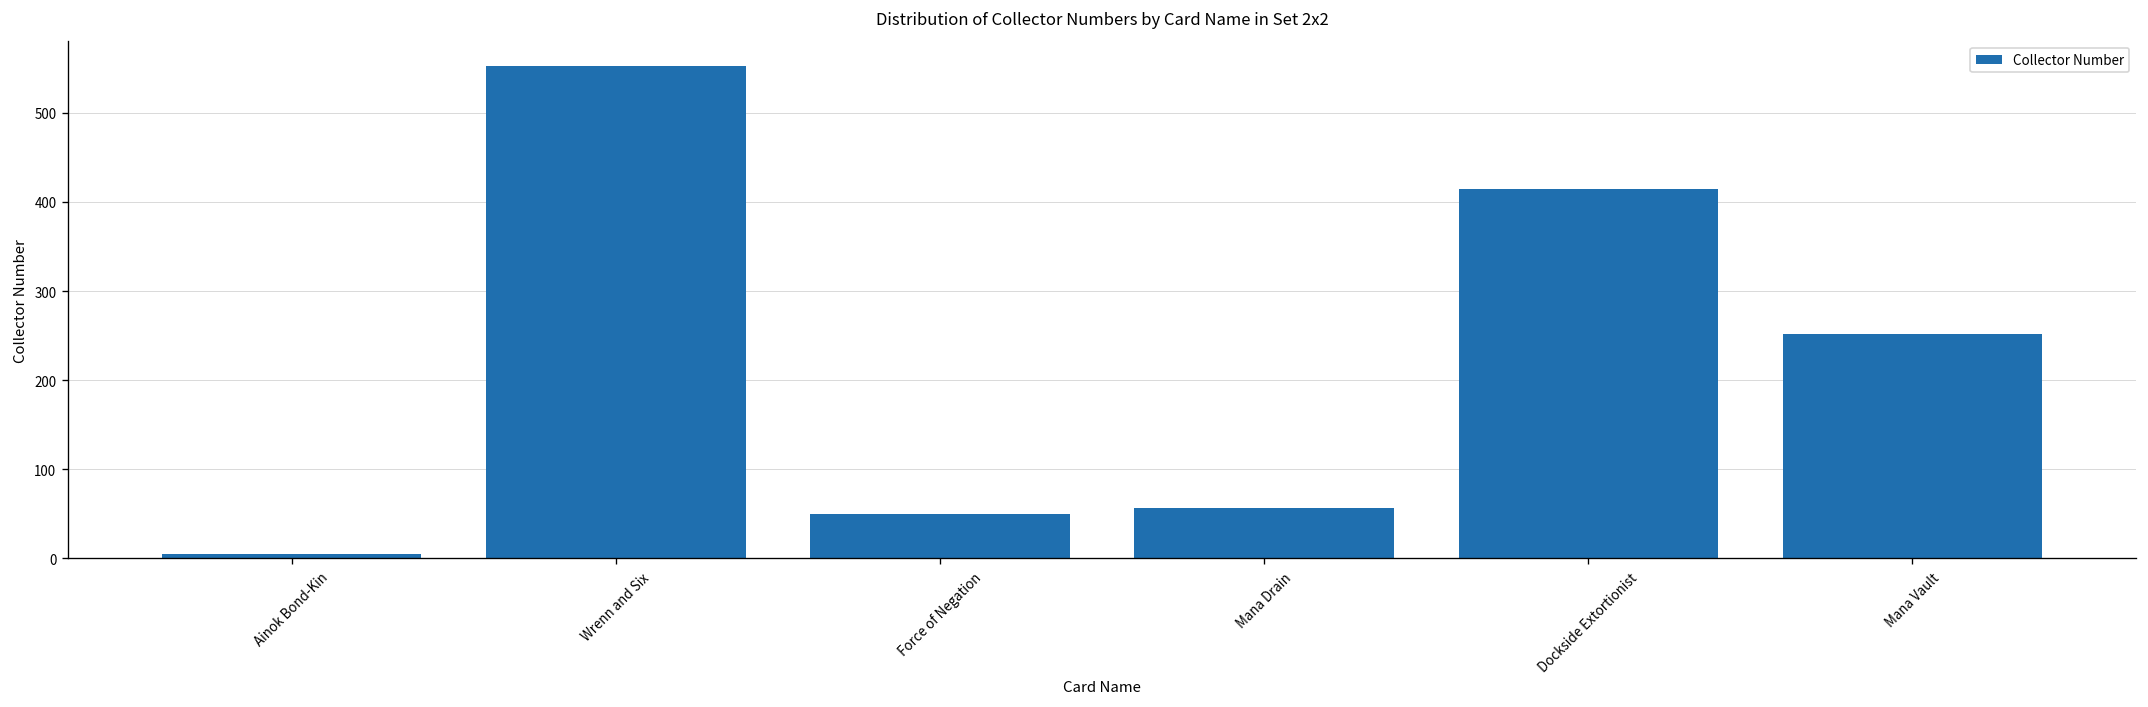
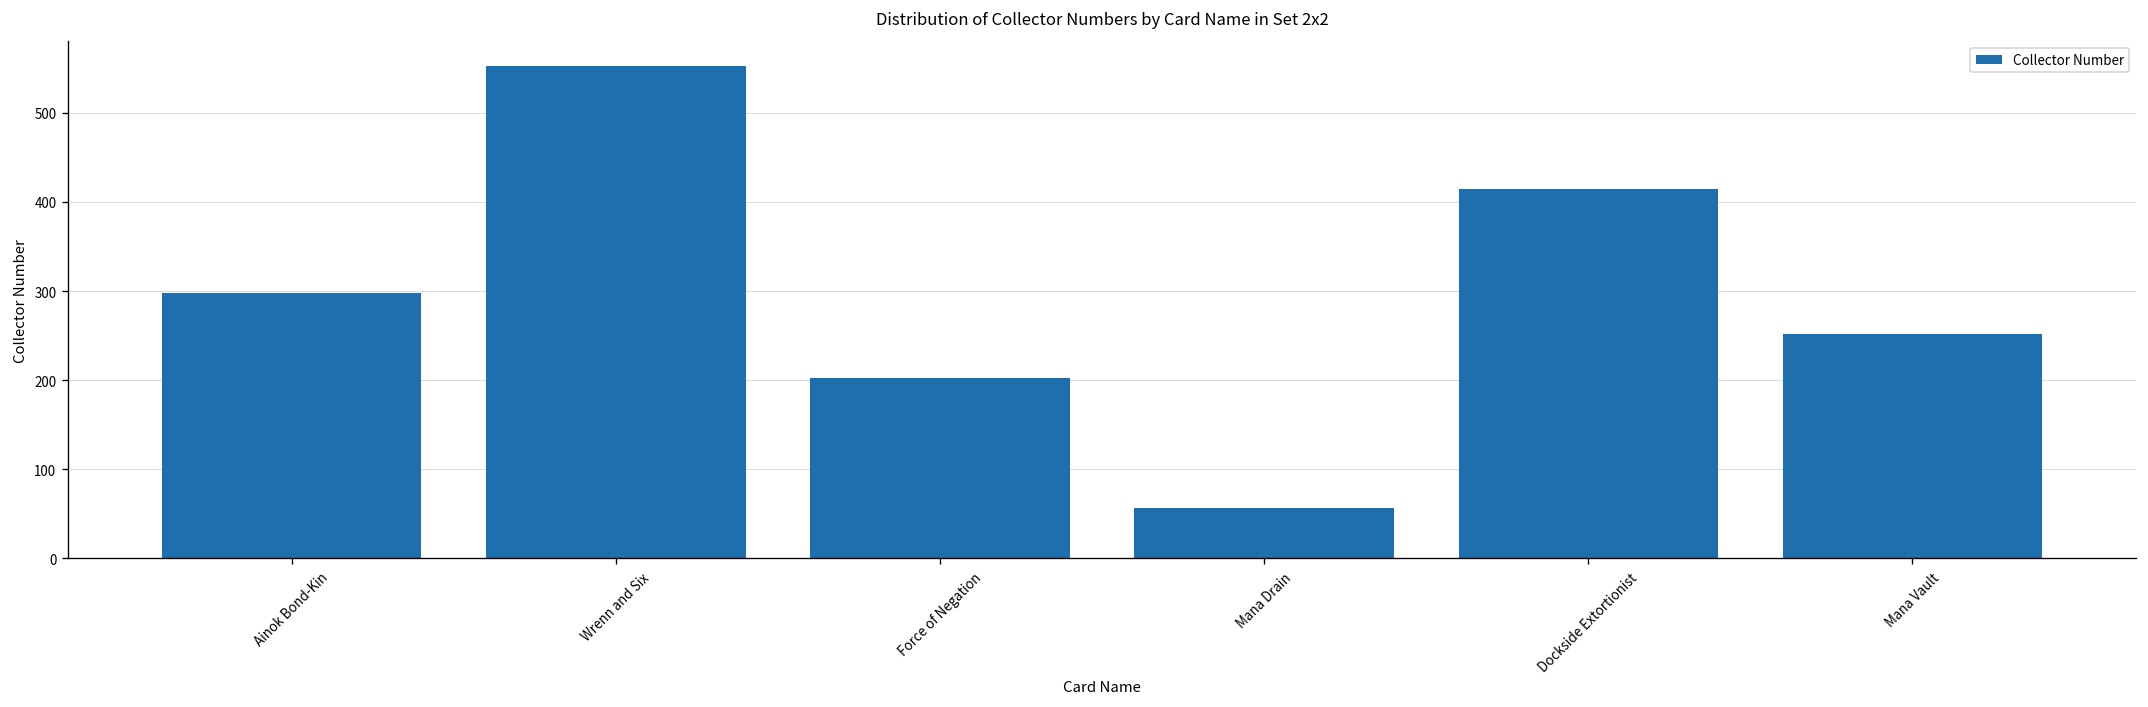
Ainok Bond-Kin: 10 -> 300
Force of Negation: 50 -> 200
